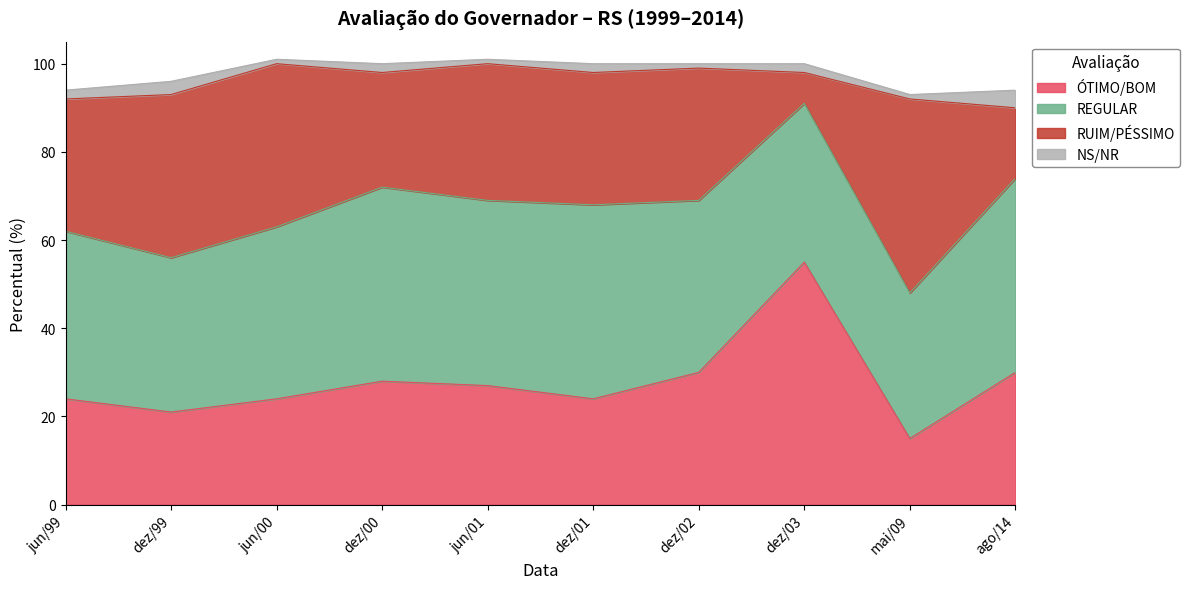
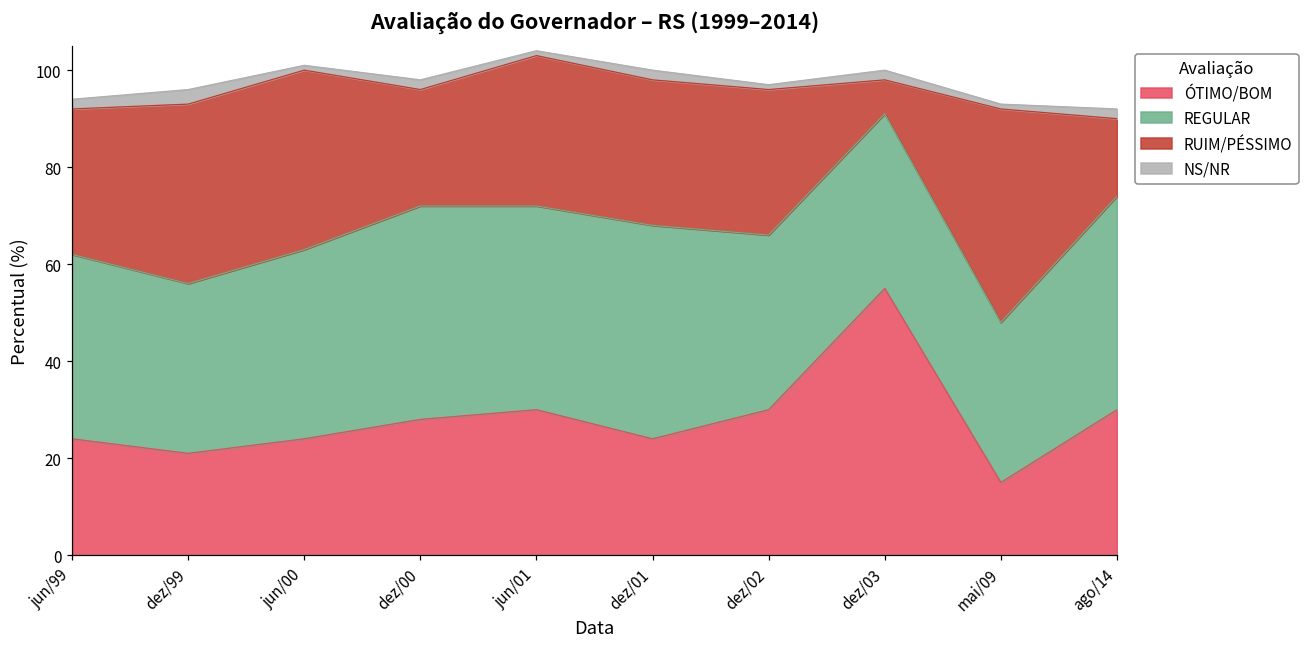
RUIM/PÉSSIMO, dez/00: 26 -> 24
ÓTIMO/BOM, jun/01: 27 -> 30
REGULAR, dez/02: 39 -> 36
NS/NR, ago/14: 4 -> 2
